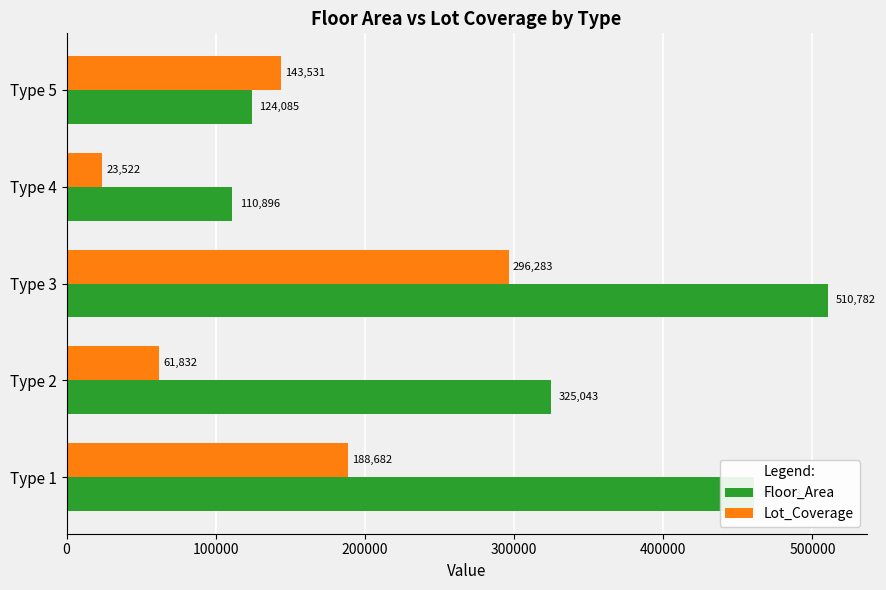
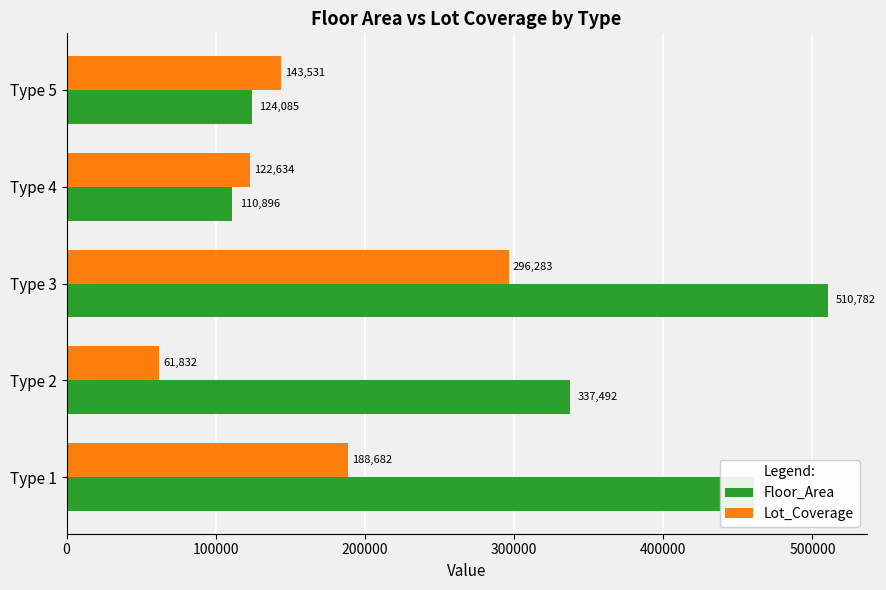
Lot_Coverage, Type 4: 23,522 -> 122,634
Floor_Area, Type 2: 325,043 -> 337,492
